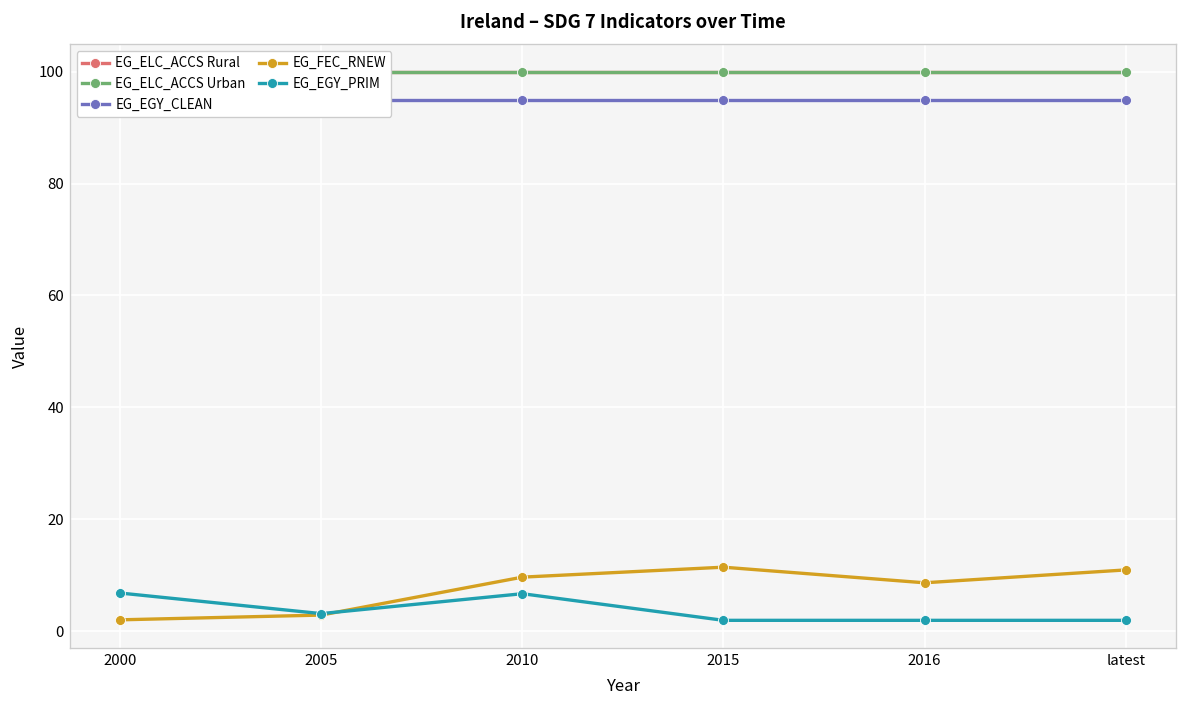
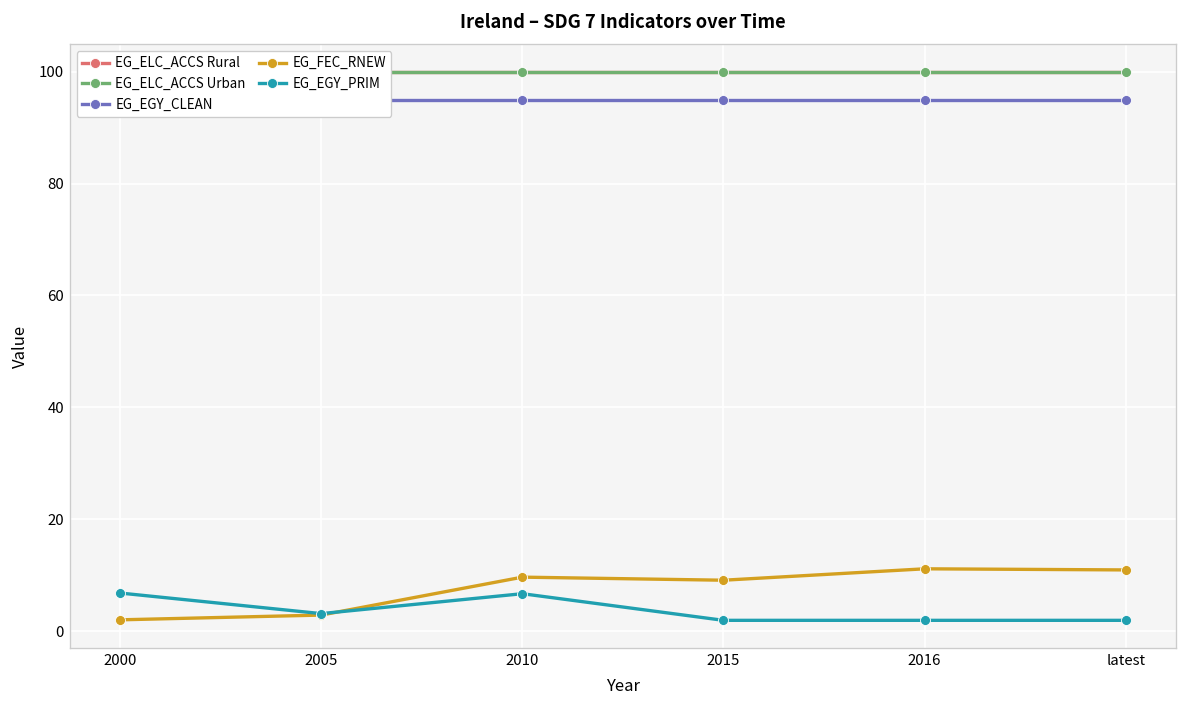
EG_FEC_RNEW, 2015: 11 -> 9
EG_FEC_RNEW, 2016: 9 -> 11
